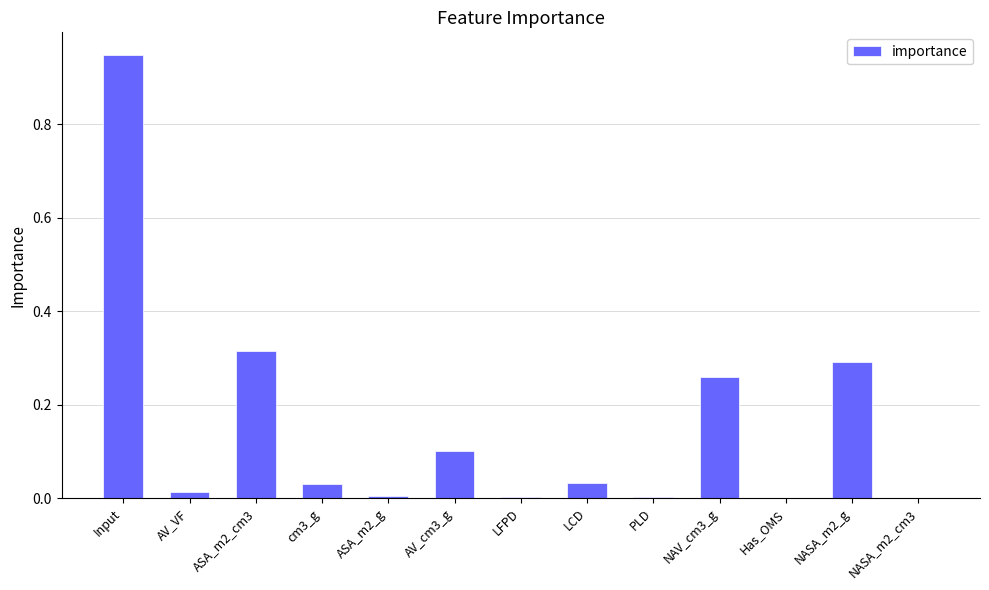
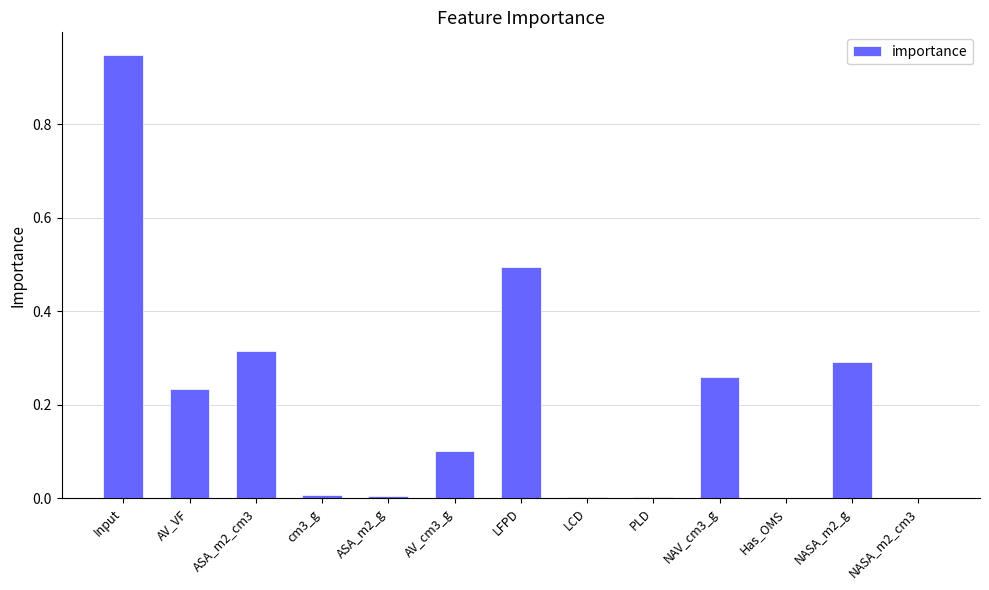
AV_VF: 0.01 -> 0.23
cm3_g: 0.03 -> 0.01
LFPD: 0.00 -> 0.49
LCD: 0.03 -> 0.00
